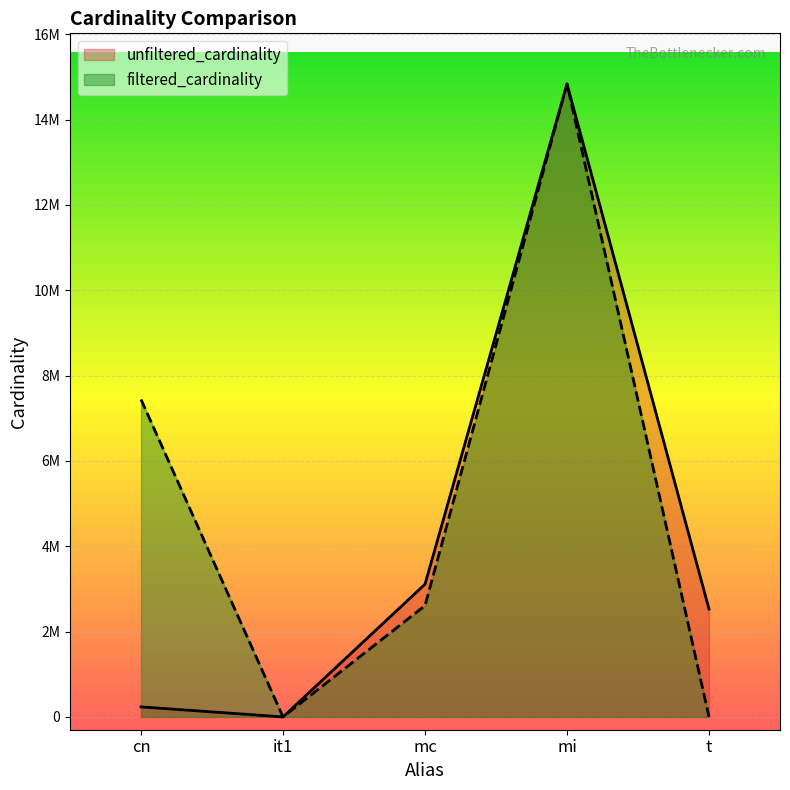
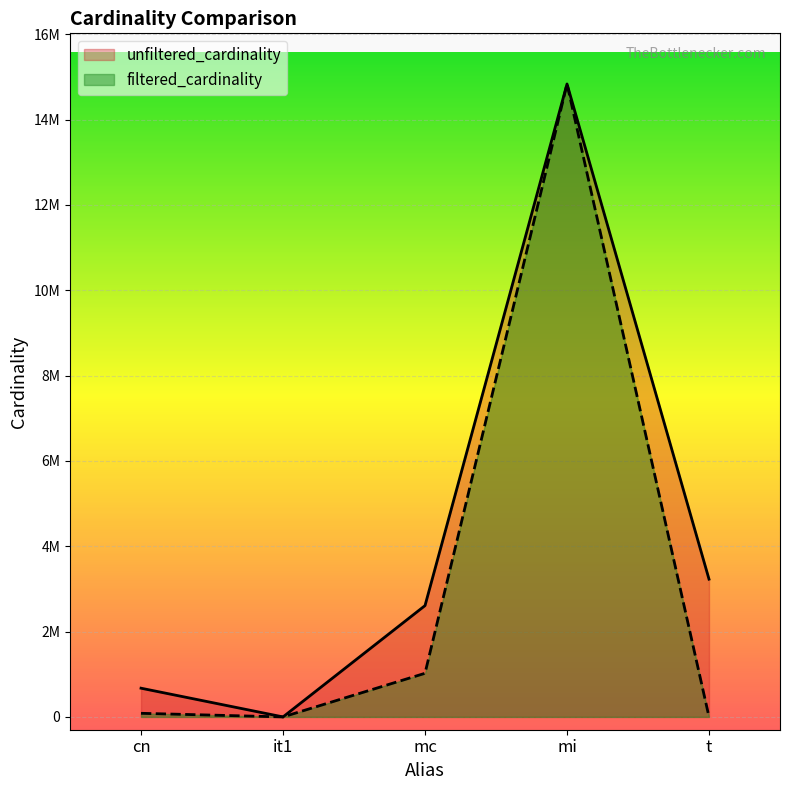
unfiltered_cardinality, cn: 200000 -> 700000
filtered_cardinality, cn: 7400000 -> 100000
unfiltered_cardinality, mc: 3100000 -> 2600000
filtered_cardinality, mc: 2600000 -> 1000000
unfiltered_cardinality, t: 2500000 -> 3200000
